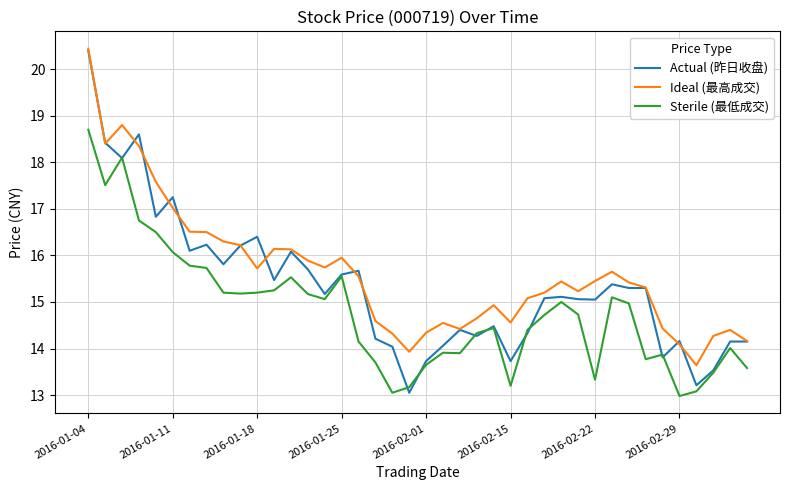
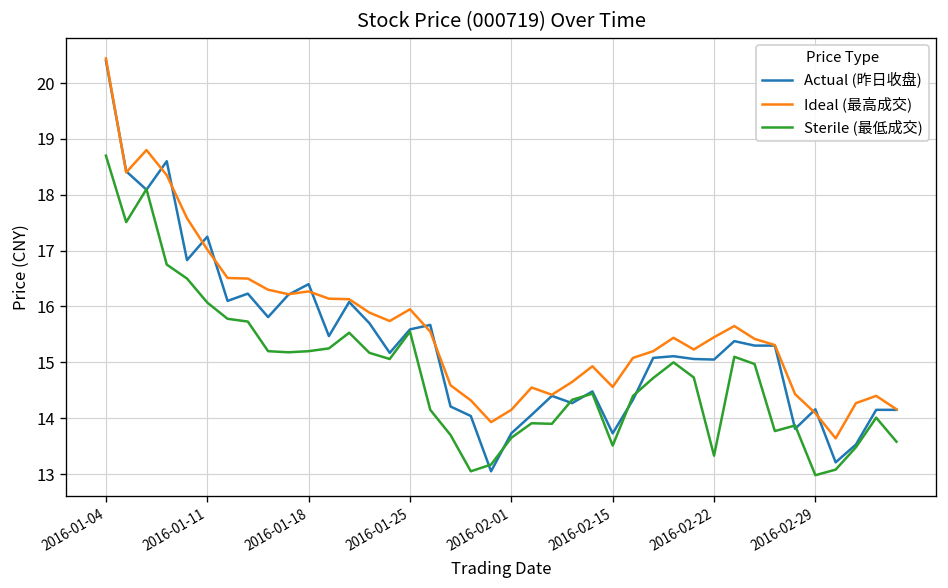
Ideal (最高成交), 2016-01-18: 15.7 -> 16.3
Ideal (最高成交), 2016-02-01: 14.3 -> 14.2
Sterile (最低成交), 2016-02-15: 13.2 -> 13.5
